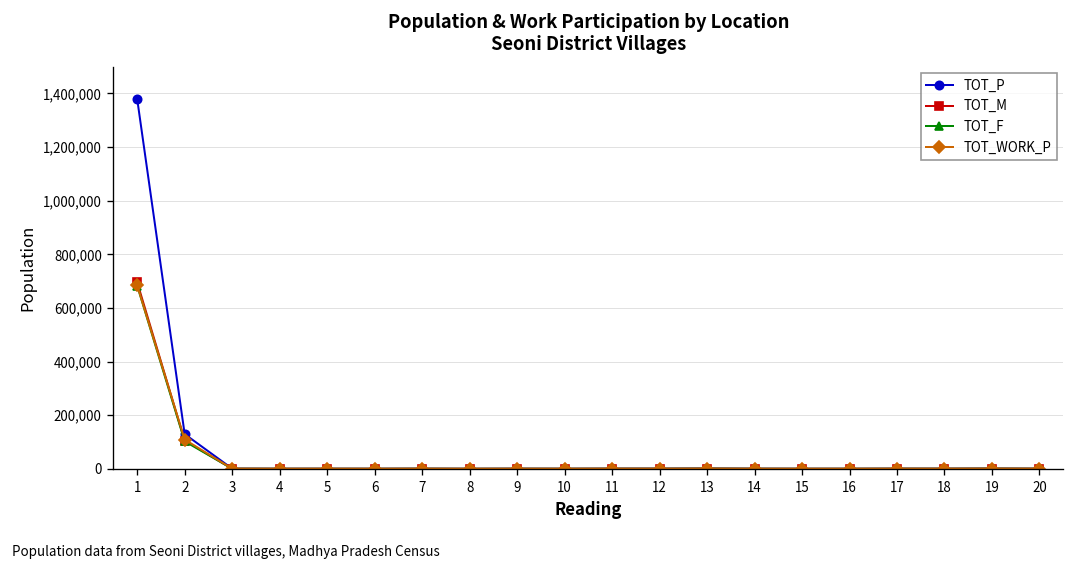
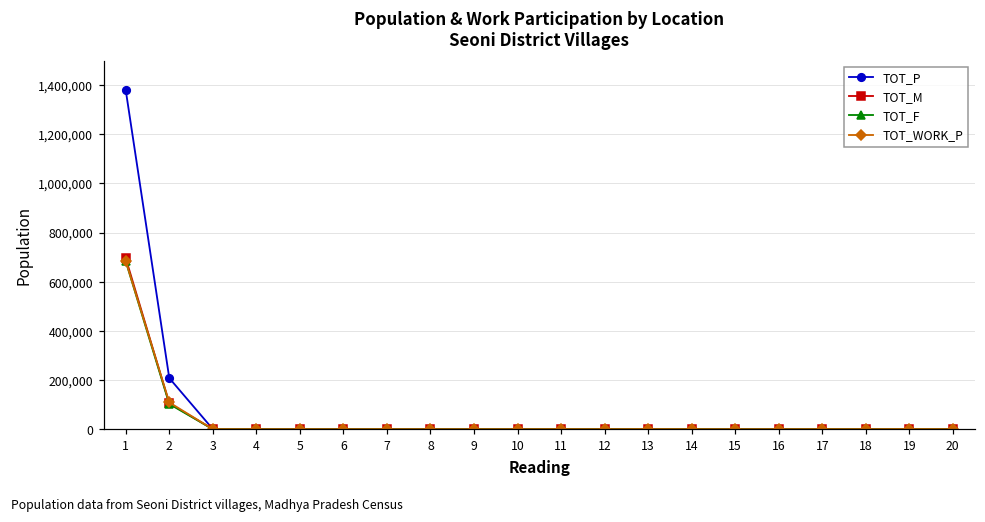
TOT_P, 2: 130,000 -> 210,000
